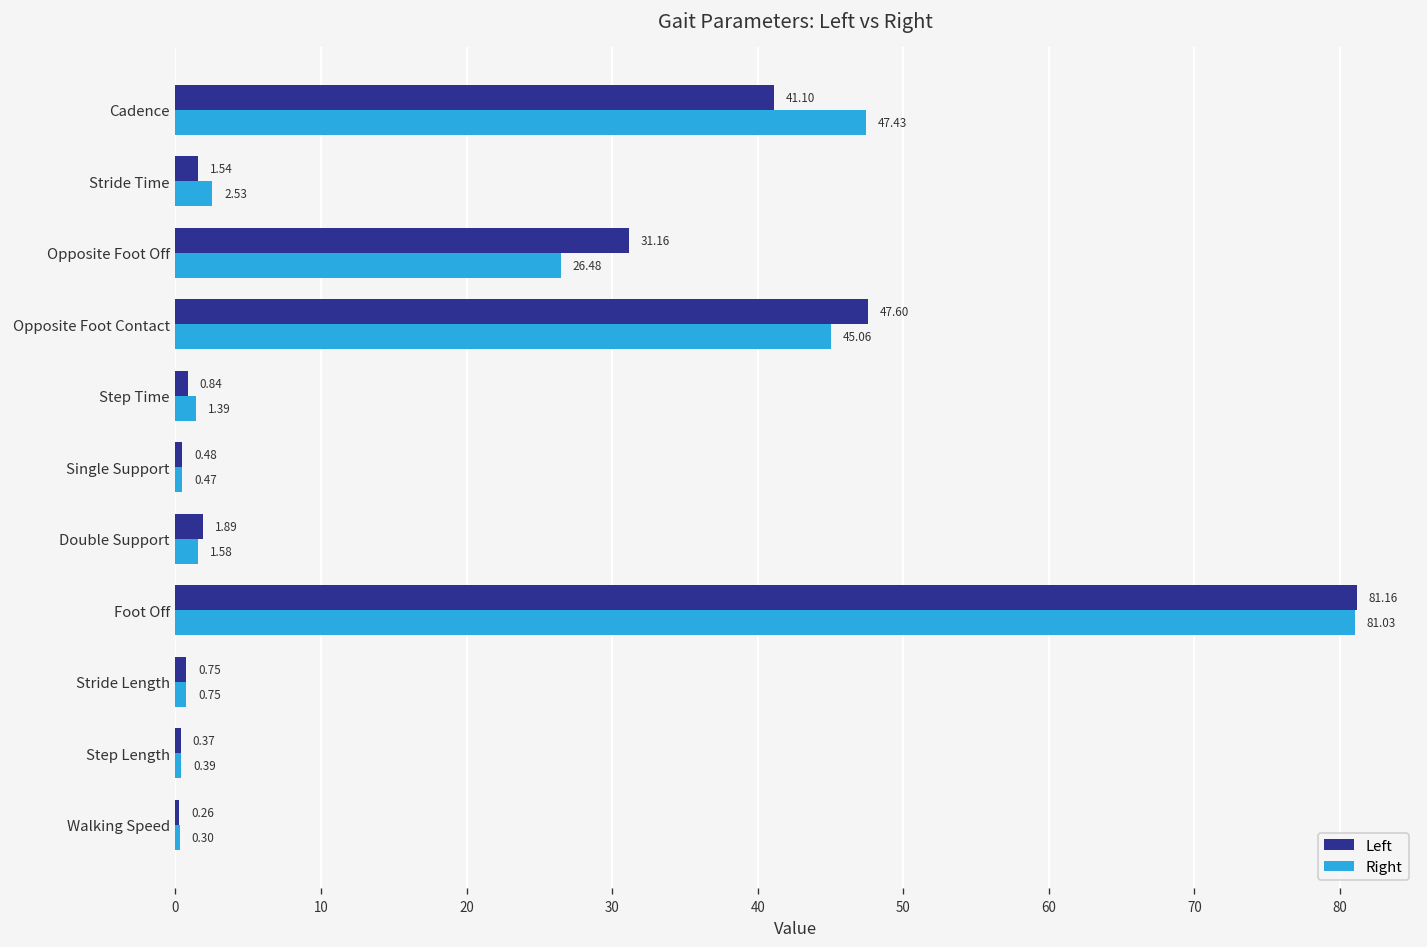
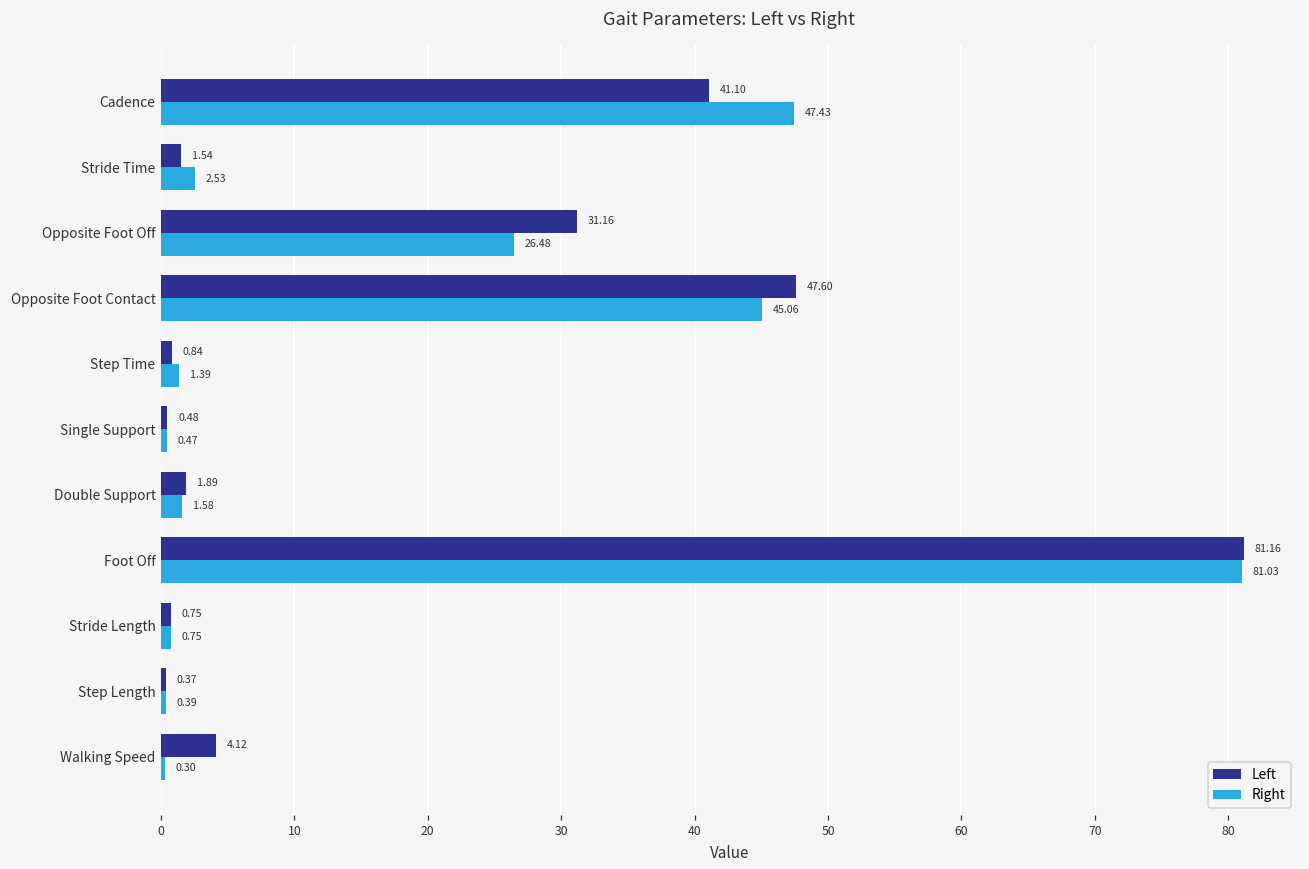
Left, Walking Speed: 0.26 -> 4.12
